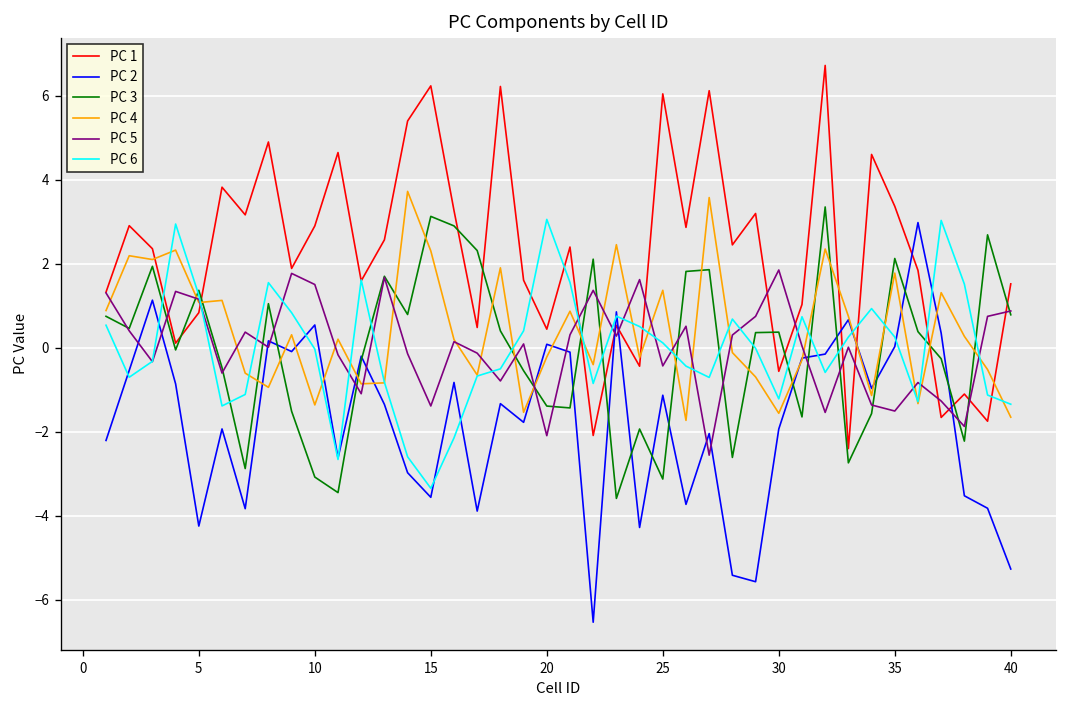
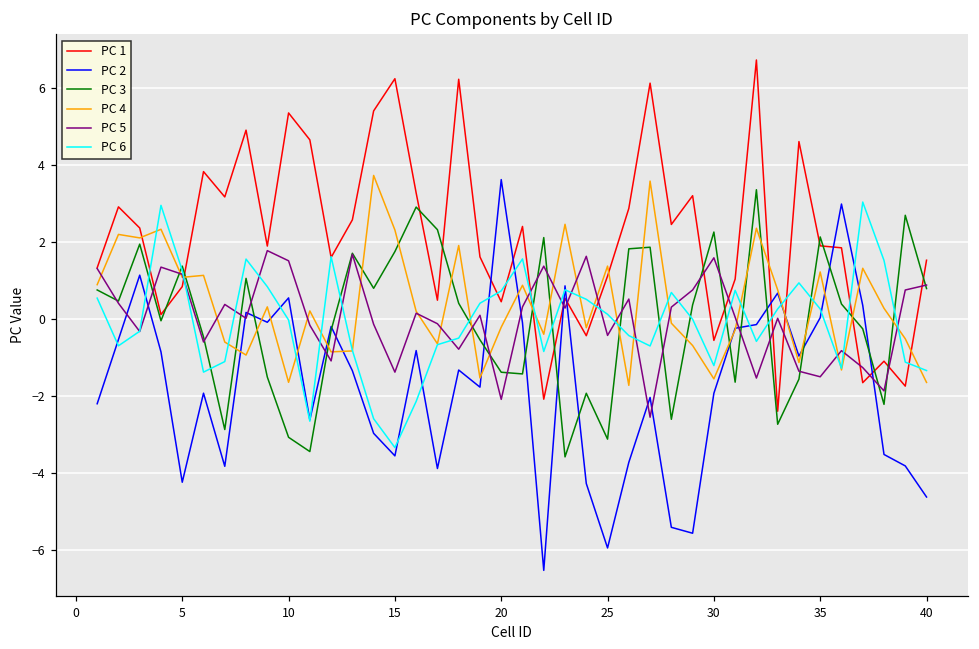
PC 1, 10: 2.9 -> 5.3
PC 4, 10: -1.4 -> -1.7
PC 3, 15: 3.1 -> 1.7
PC 2, 20: 0.1 -> 3.6
PC 6, 20: 3.1 -> 0.7
PC 1, 25: 6.0 -> 1.1
PC 2, 25: -1.1 -> -6.0
PC 3, 30: 0.4 -> 2.2
PC 5, 30: 1.8 -> 1.6
PC 1, 35: 3.4 -> 1.9
PC 4, 35: 1.8 -> 1.2
PC 2, 40: -5.3 -> -4.6
